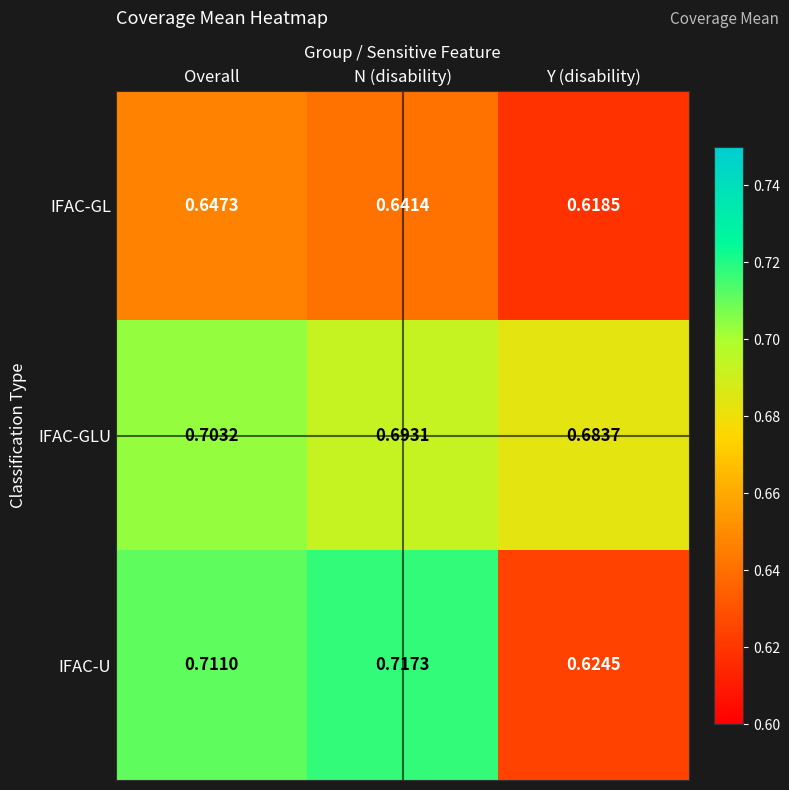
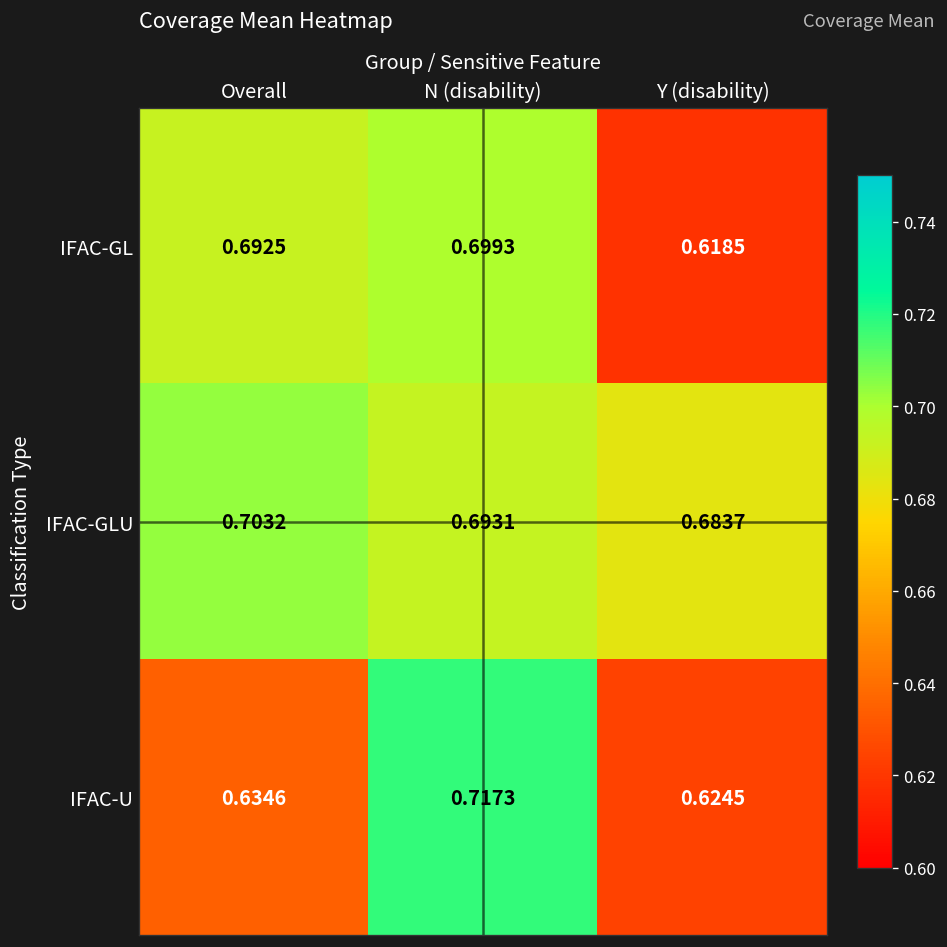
IFAC-GL, Overall: 0.6473 -> 0.6925
IFAC-GL, N (disability): 0.6414 -> 0.6993
IFAC-U, Overall: 0.7110 -> 0.6346
